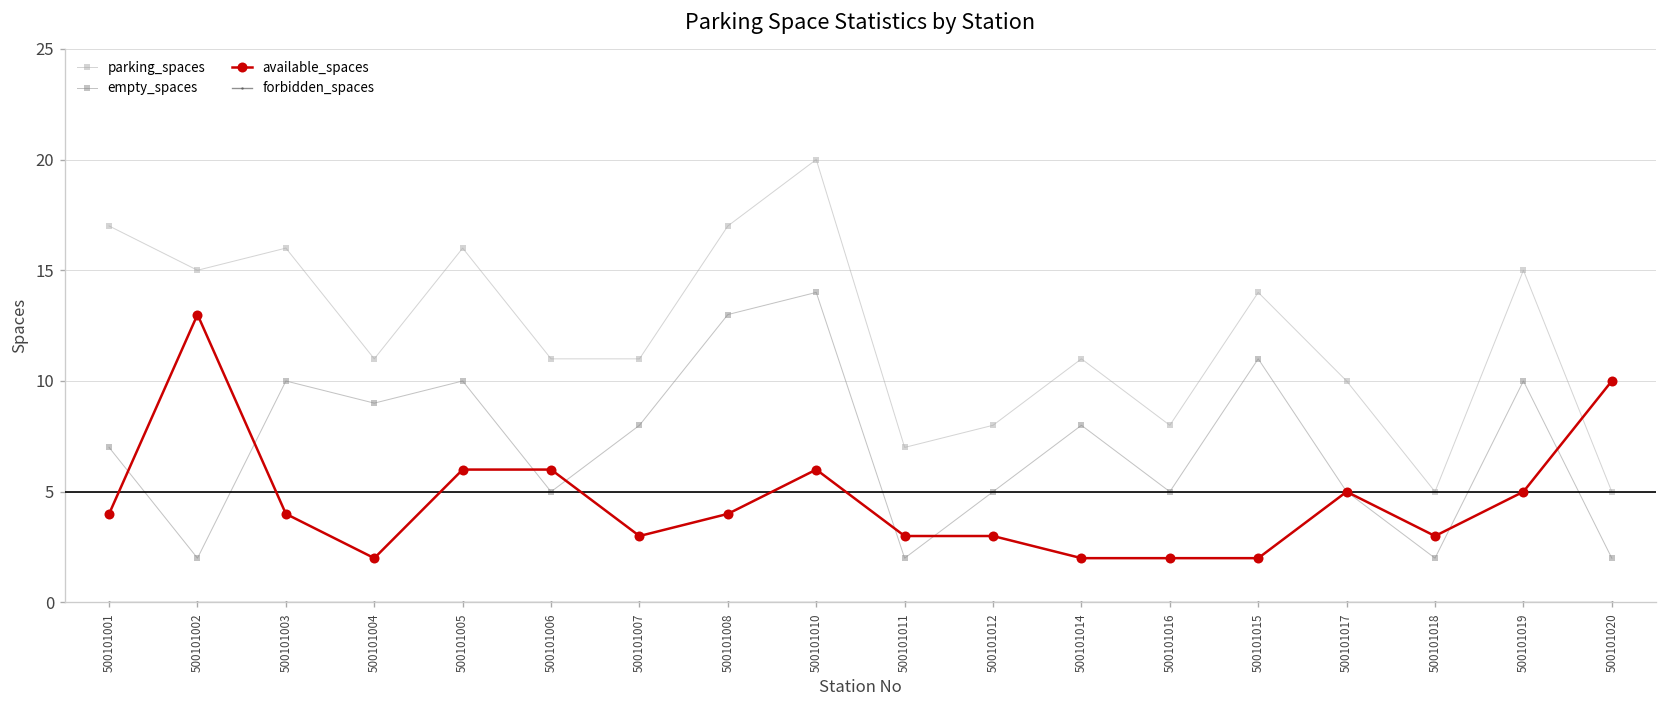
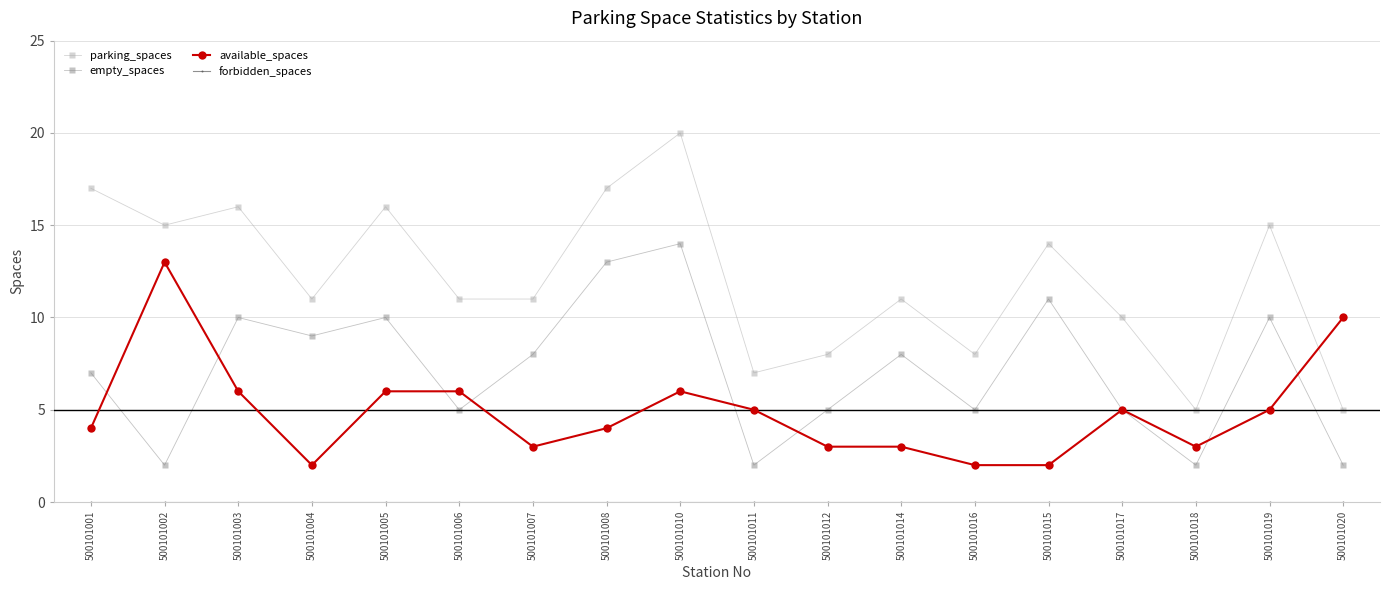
available_spaces, 500101003: 4 -> 6
available_spaces, 500101011: 3 -> 5
available_spaces, 500101014: 2 -> 3
